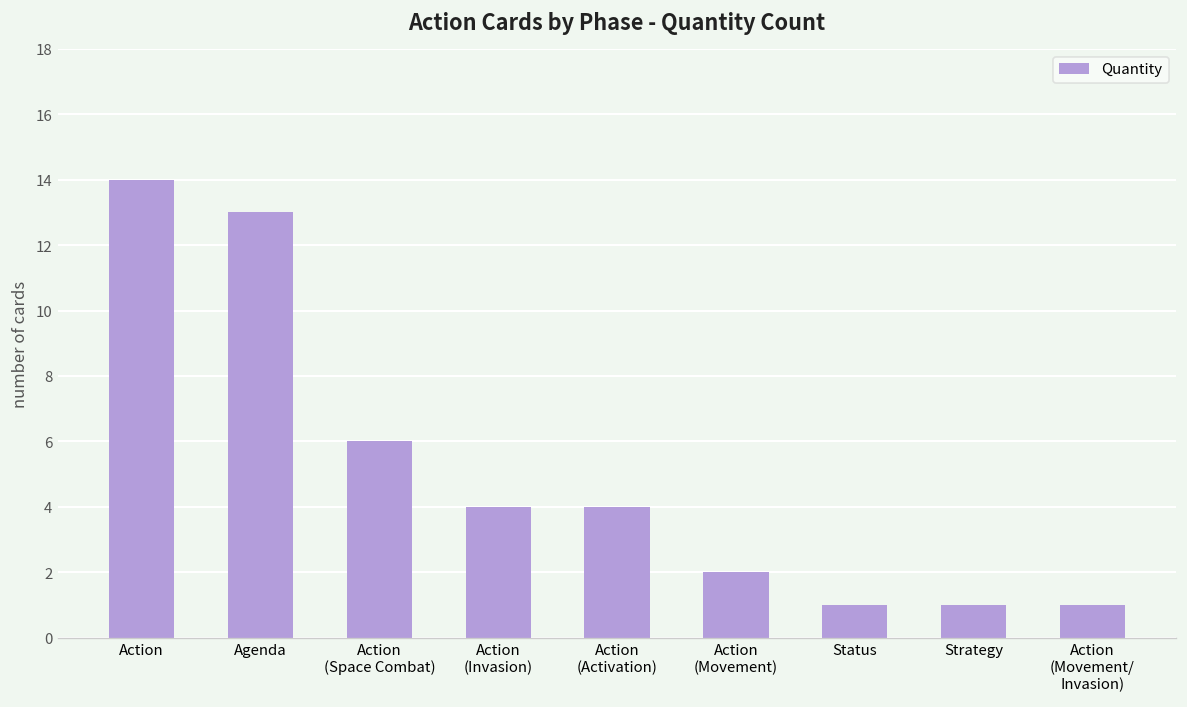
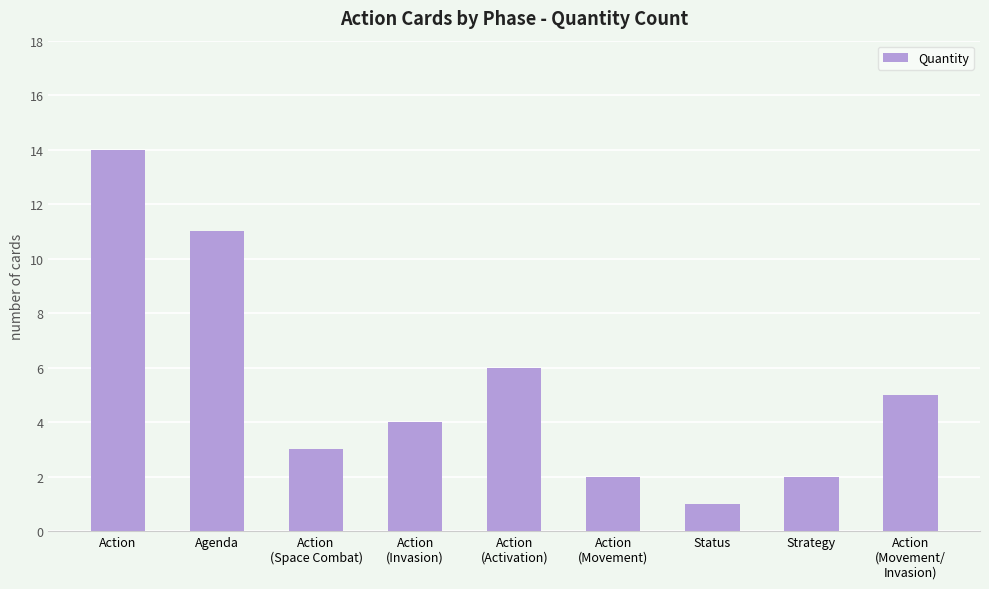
Agenda: 13 -> 11
Action (Space Combat): 6 -> 3
Action (Activation): 4 -> 6
Strategy: 1 -> 2
Action (Movement/ Invasion): 1 -> 5
